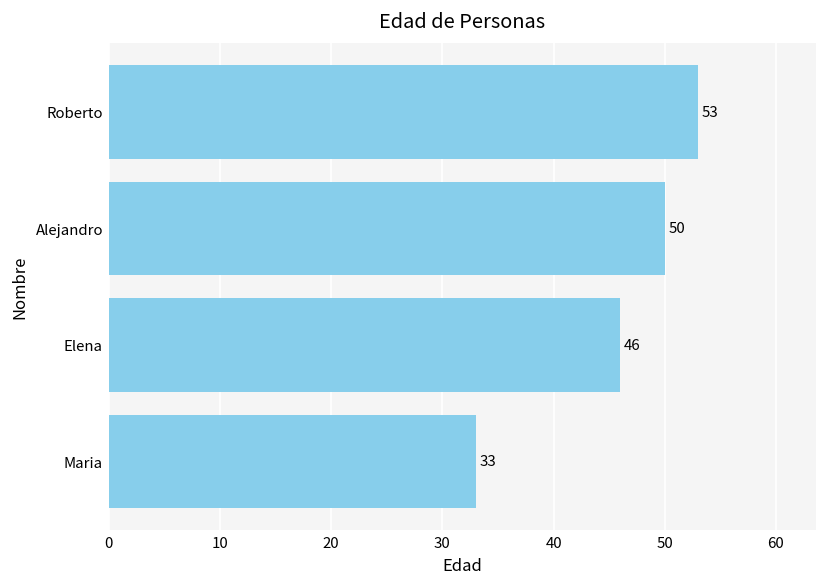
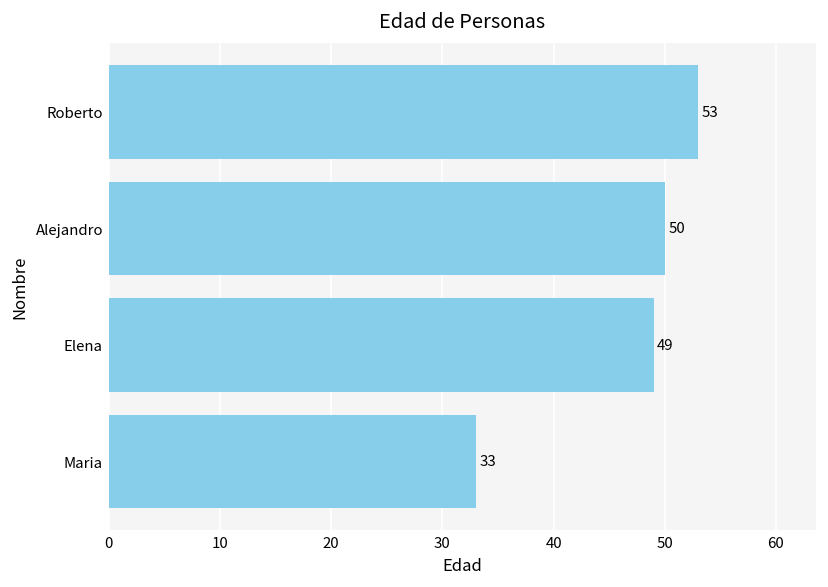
Elena: 46 -> 49
